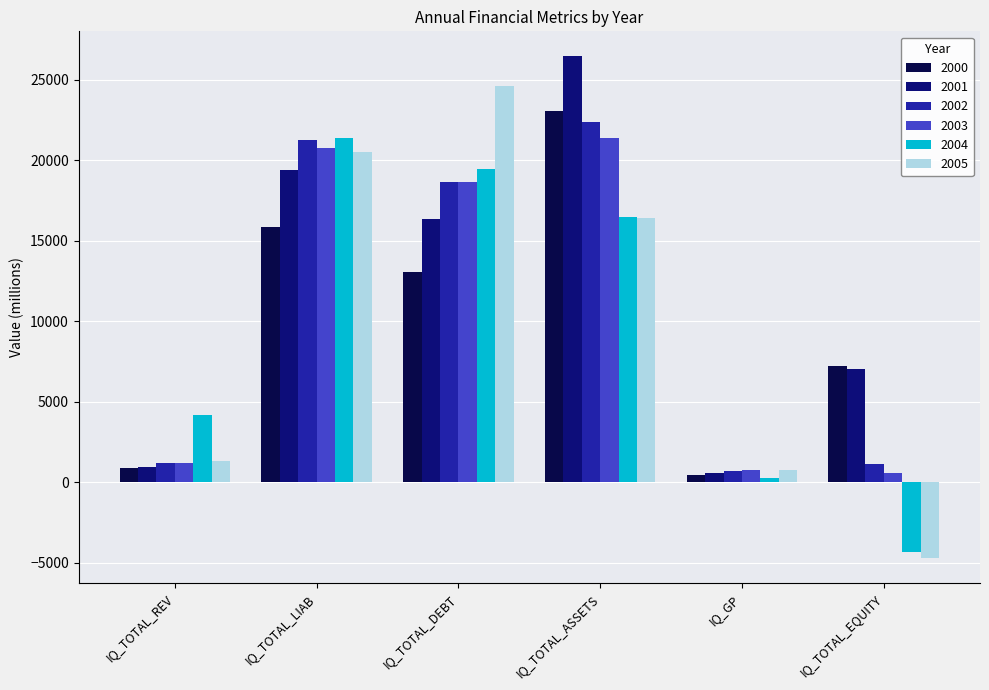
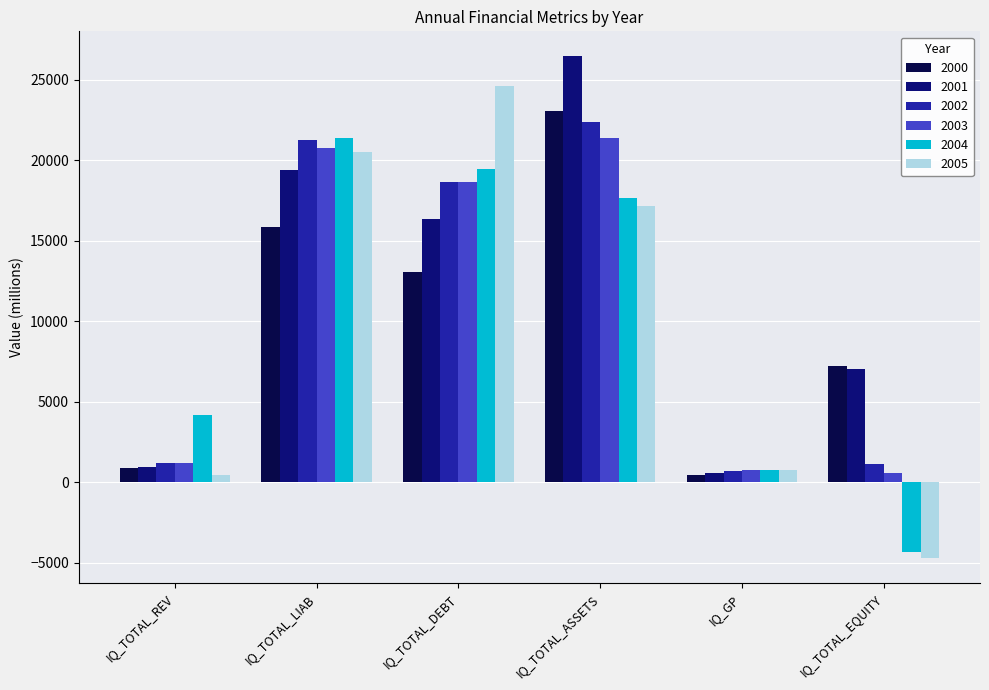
2005, IQ_TOTAL_REV: 1300 -> 500
2004, IQ_TOTAL_ASSETS: 16500 -> 17700
2005, IQ_TOTAL_ASSETS: 16400 -> 17200
2004, IQ_GP: 300 -> 700
